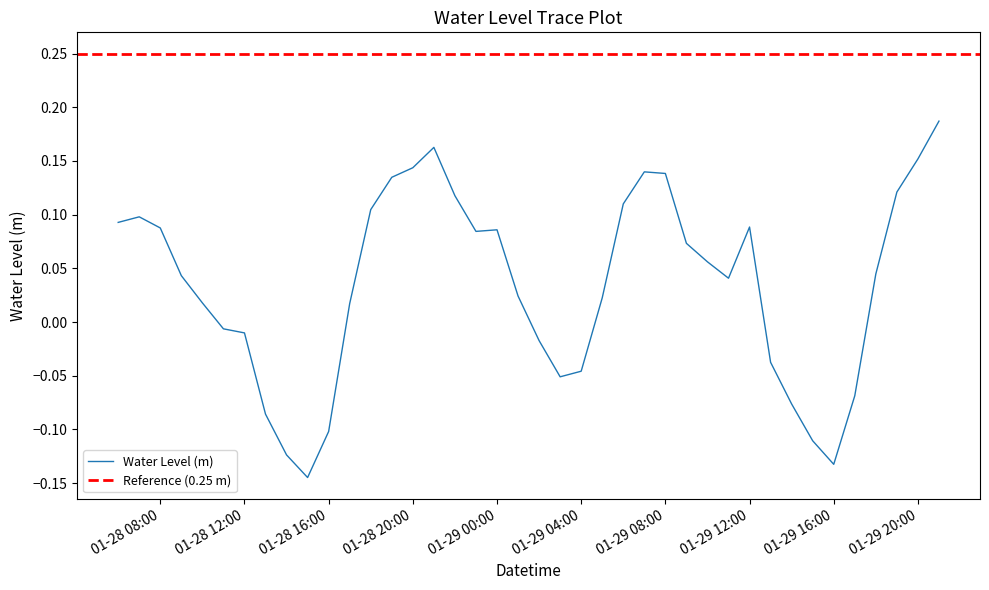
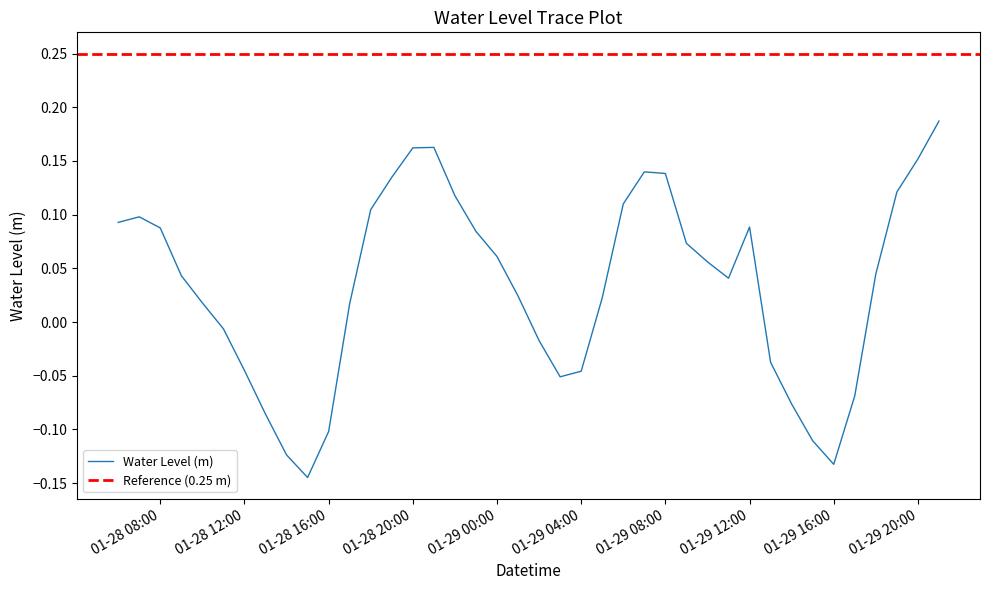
01-28 12:00: -0.010 -> -0.045
01-28 20:00: 0.144 -> 0.162
01-29 00:00: 0.086 -> 0.061
